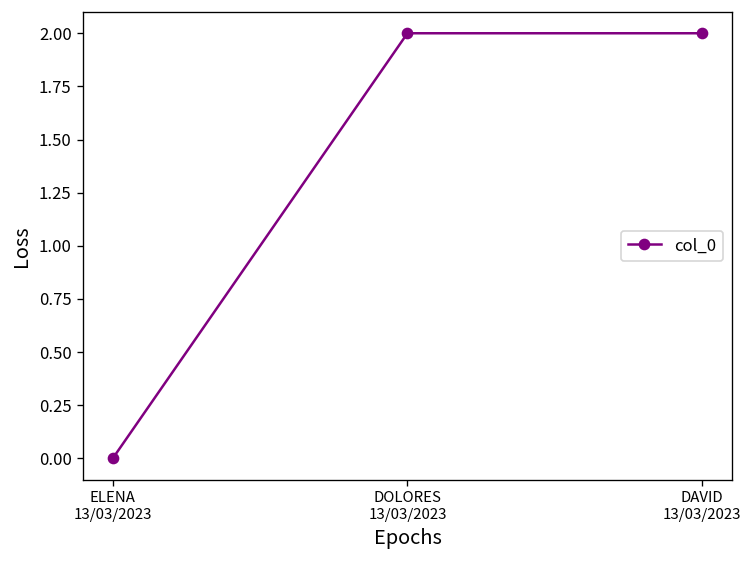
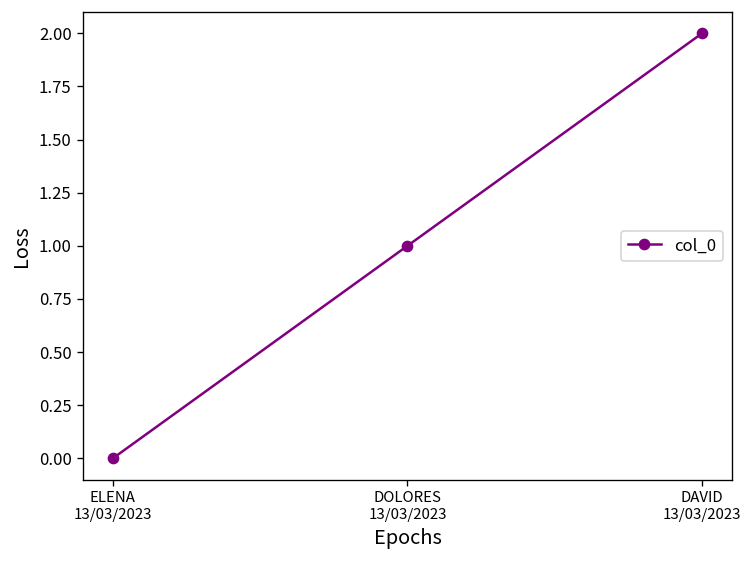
DOLORES 13/03/2023: 2 -> 1
